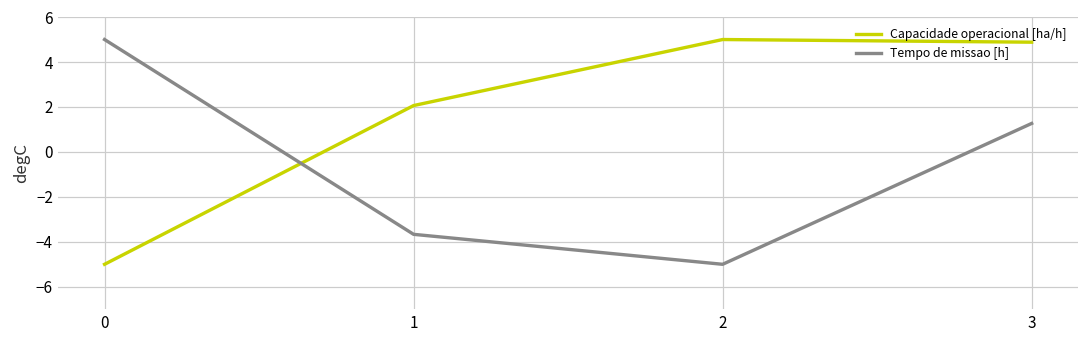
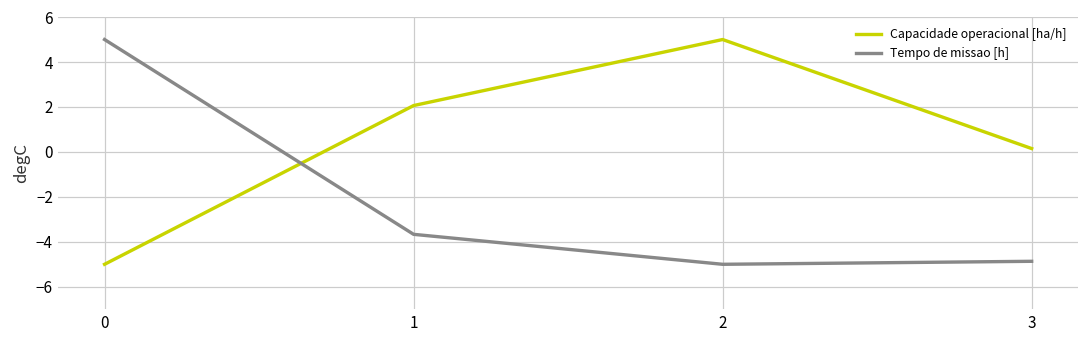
Capacidade operacional [ha/h], 3: 4.9 -> 0.1
Tempo de missao [h], 3: 1.3 -> -4.9
